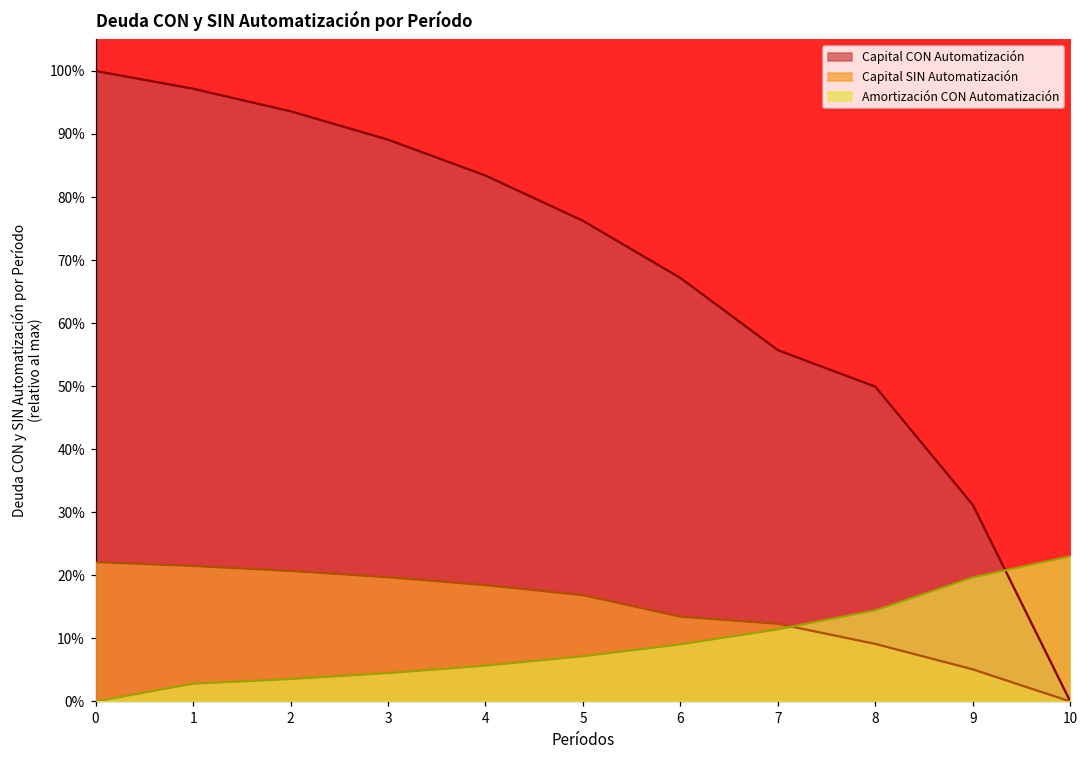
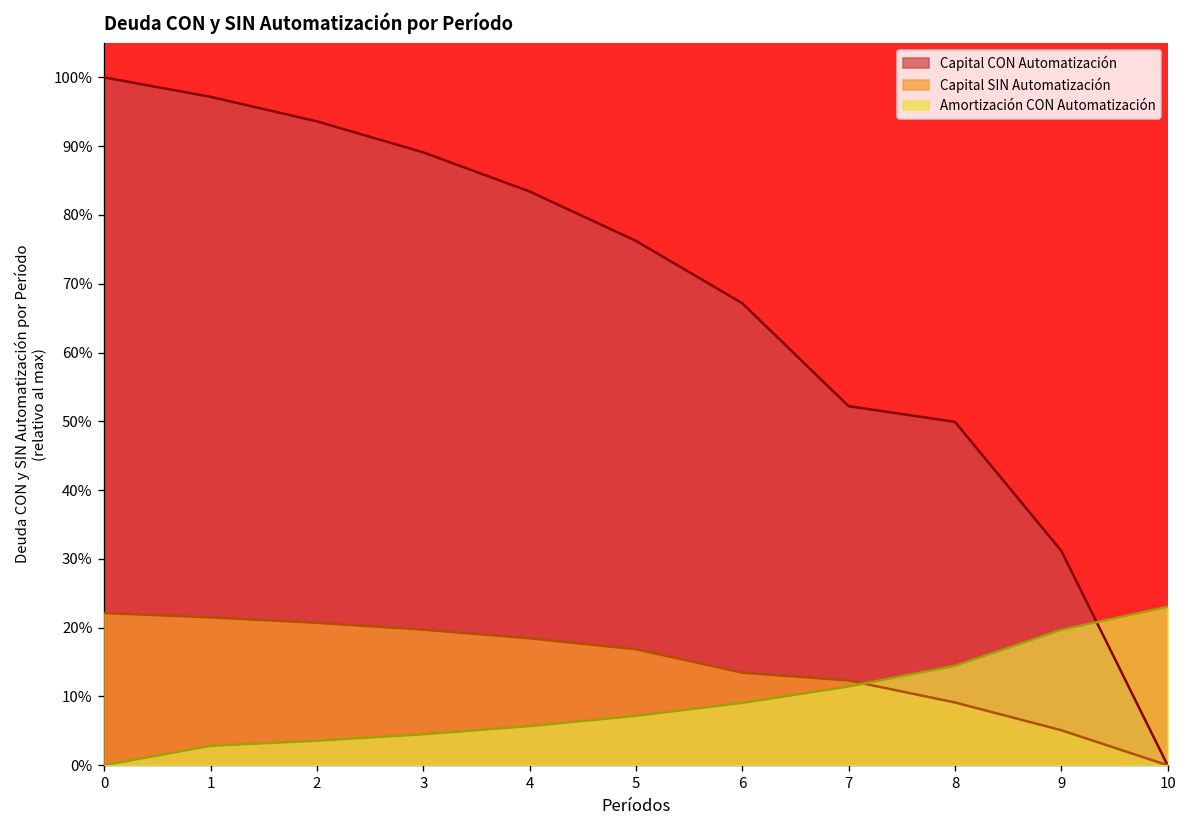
Capital CON Automatización, 7: 56% -> 52%
